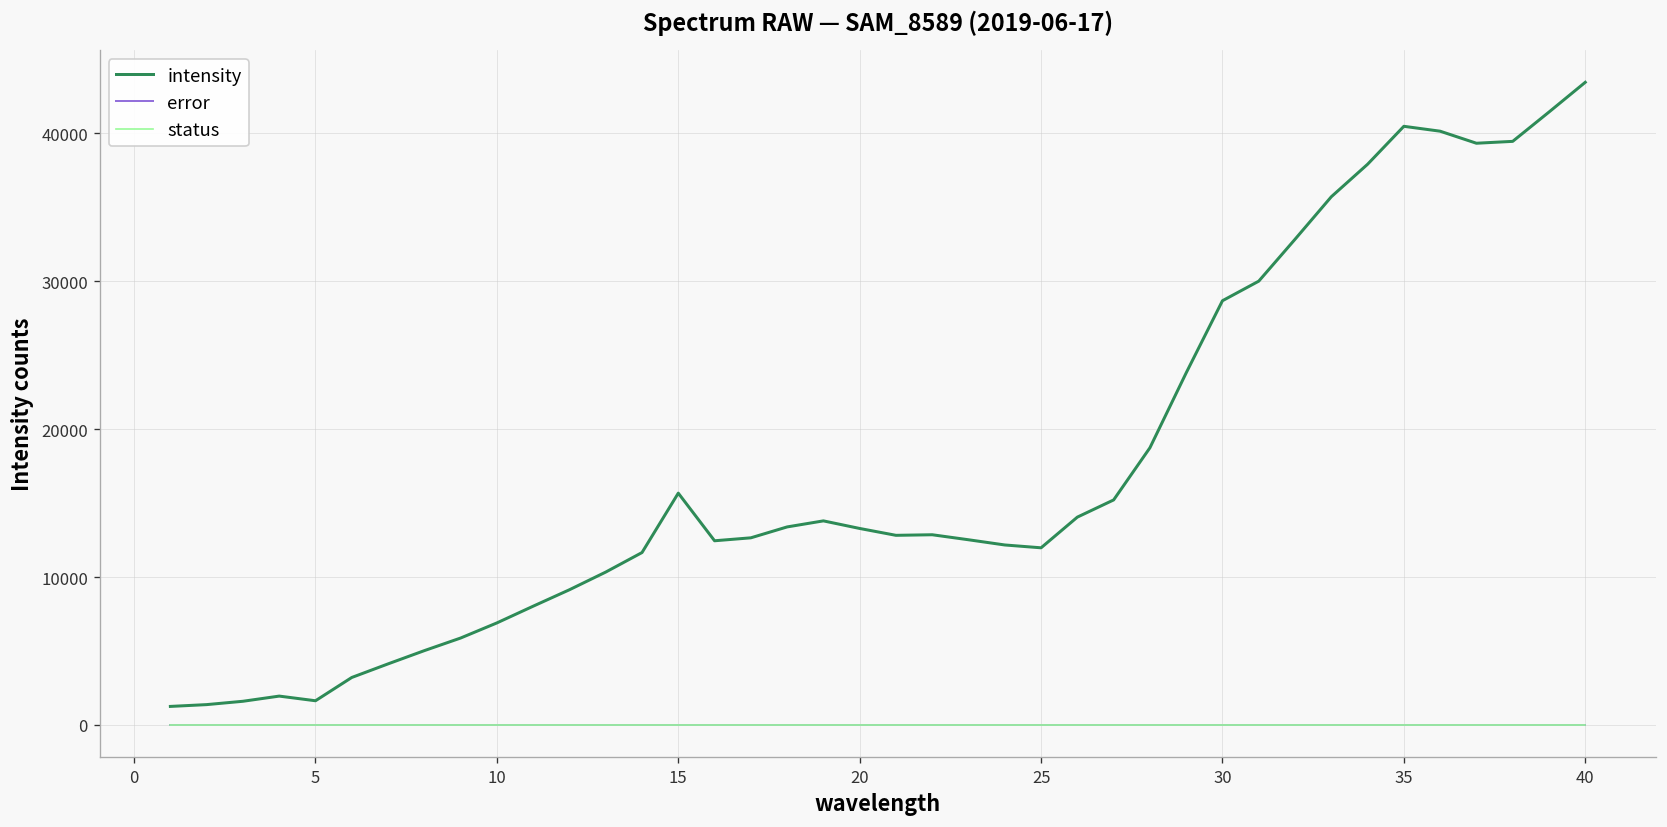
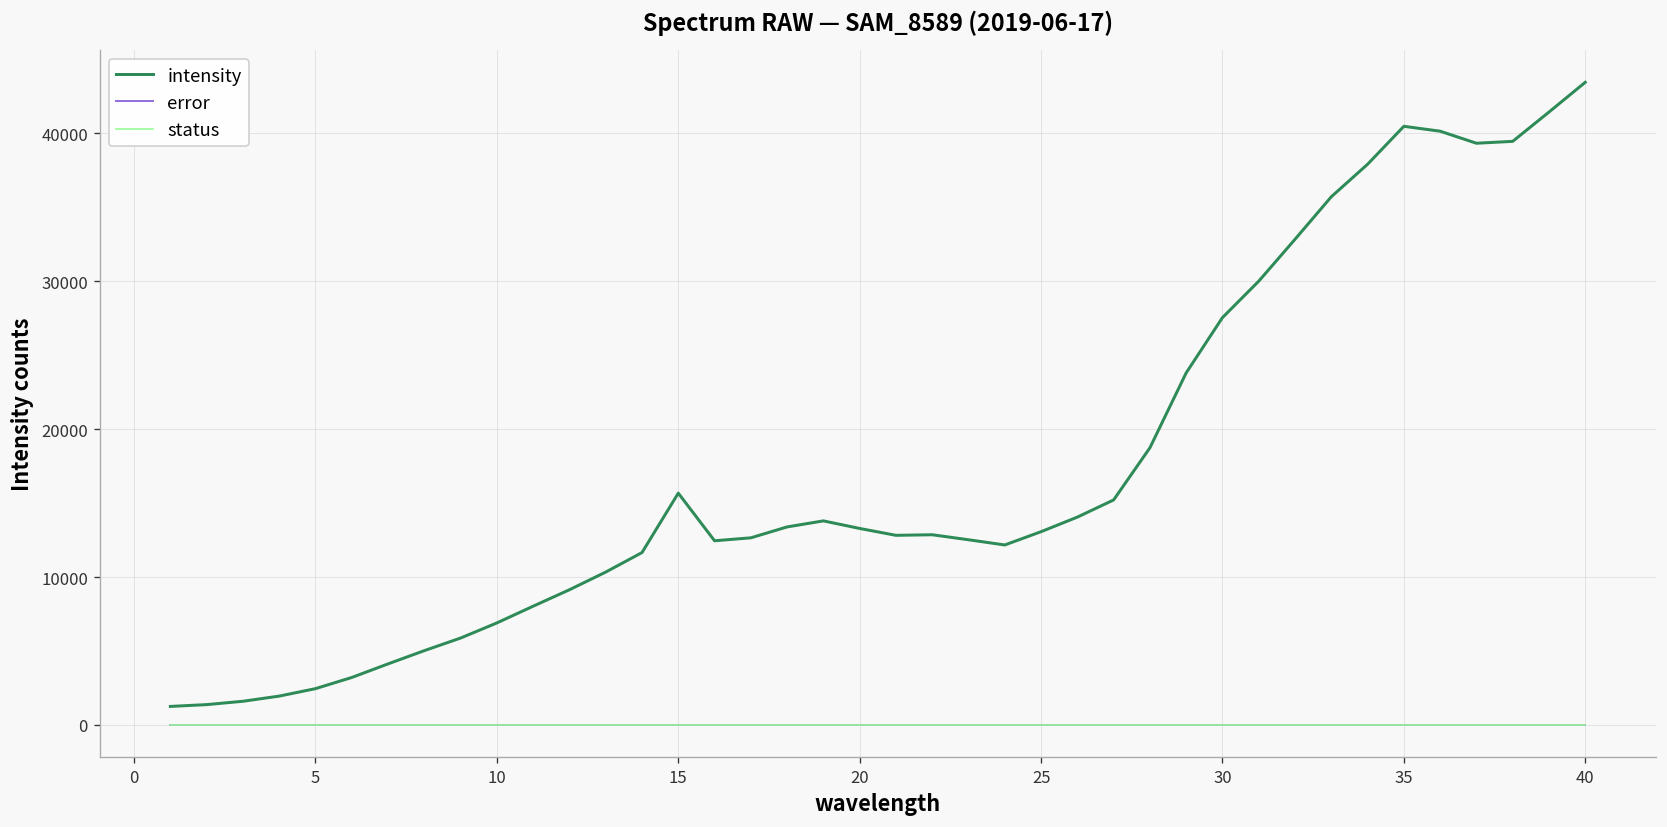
intensity, 5: 1600 -> 2500
intensity, 25: 12000 -> 13100
intensity, 30: 28700 -> 27500
